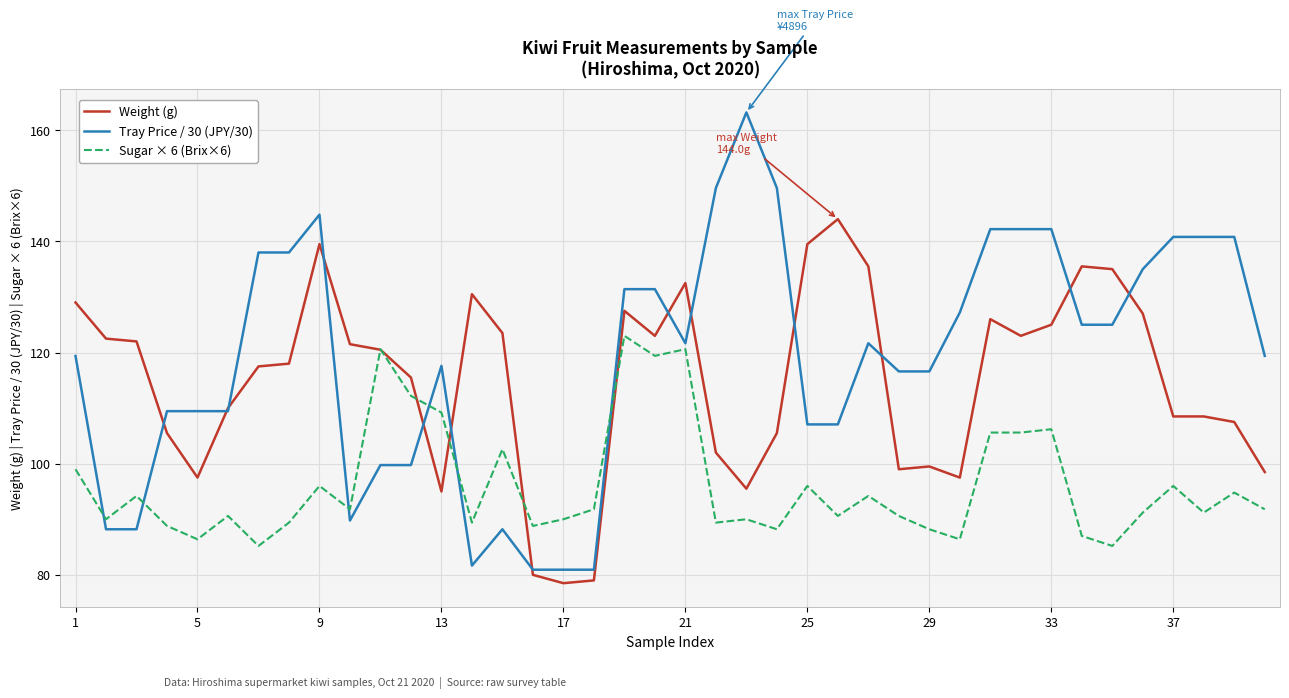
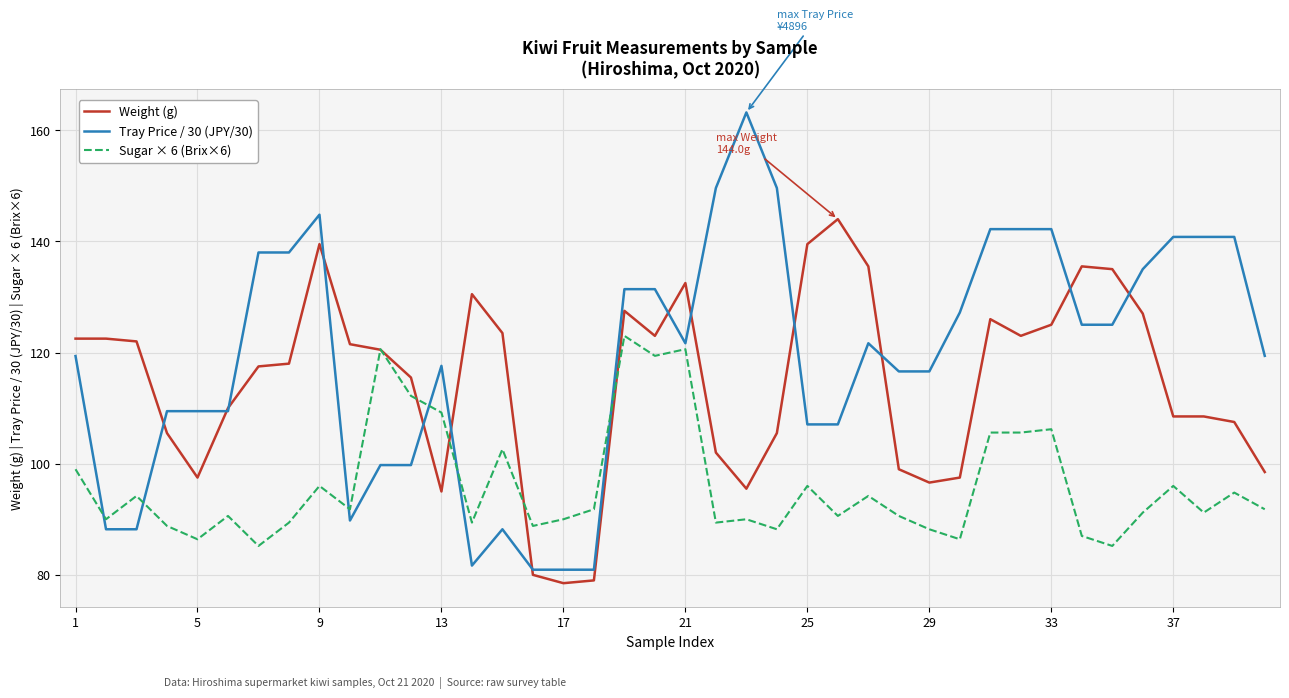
Weight (g), 1: 129 -> 123
Weight (g), 29: 100 -> 97
